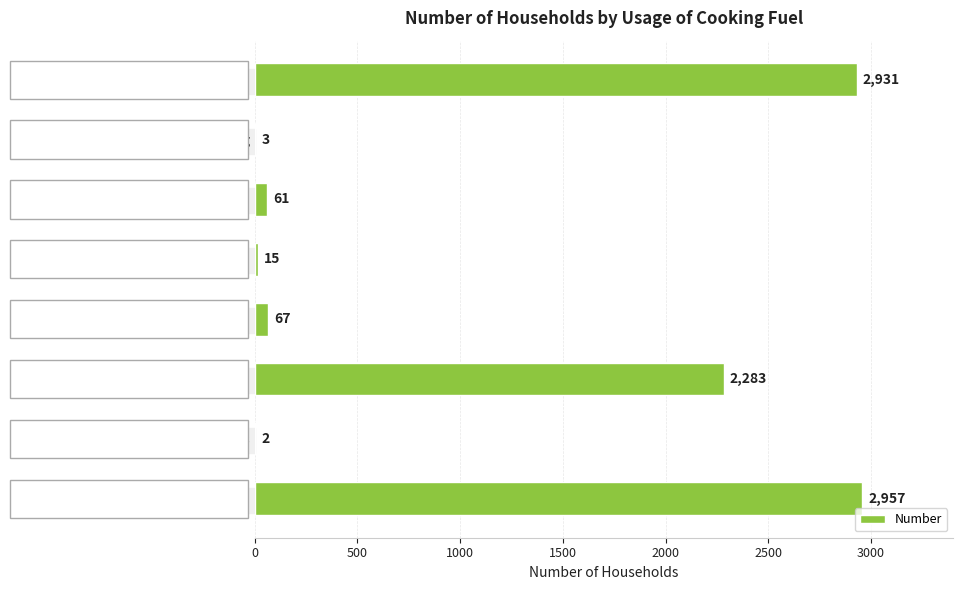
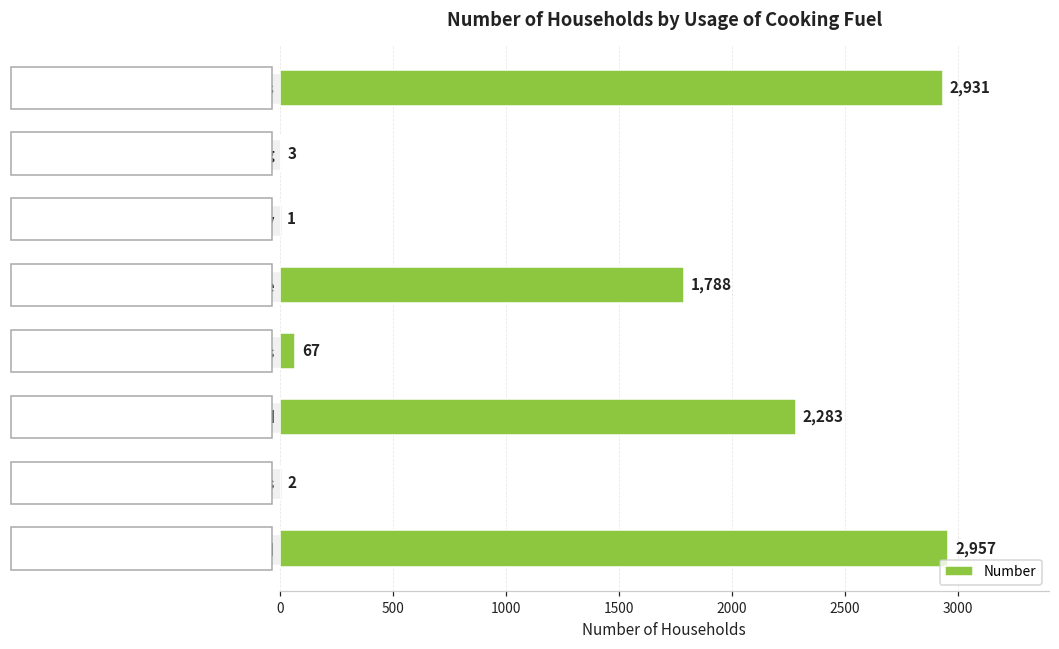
Electricity: 61 -> 1
Kerosene: 15 -> 1,788
